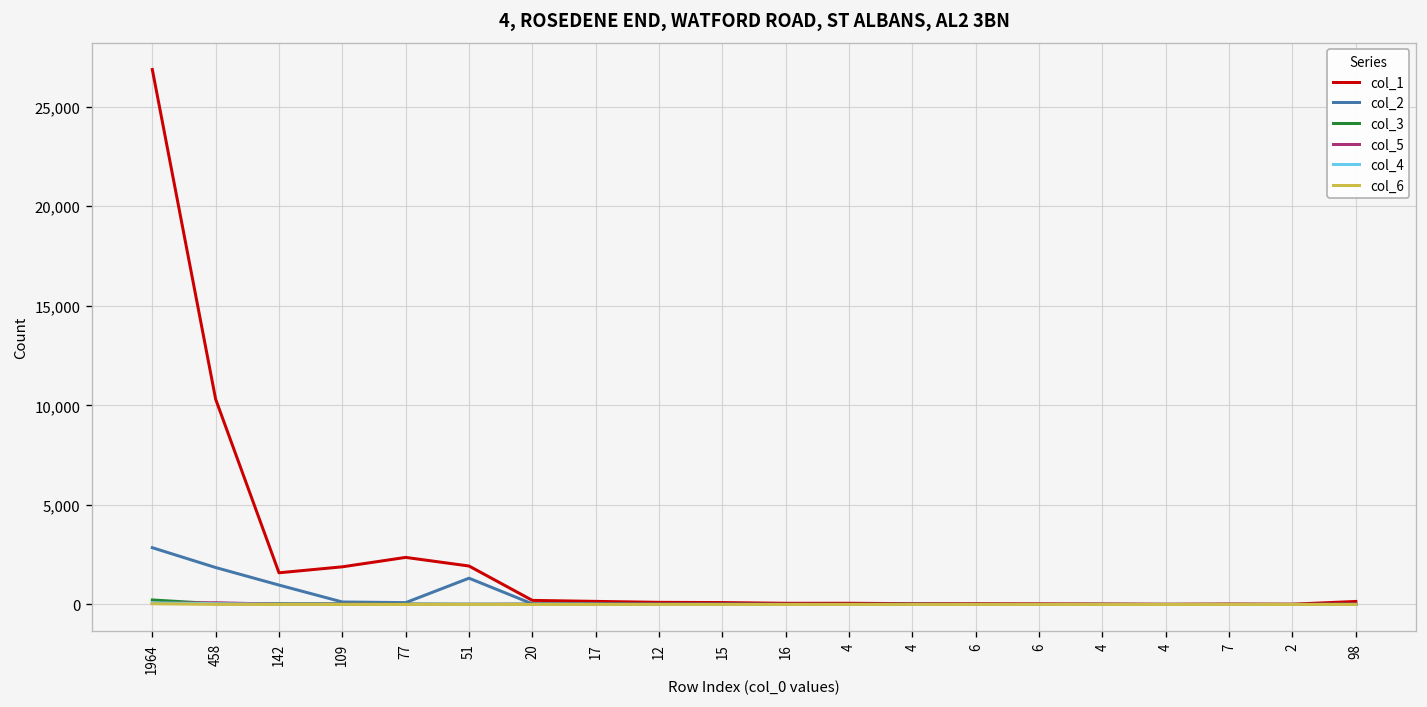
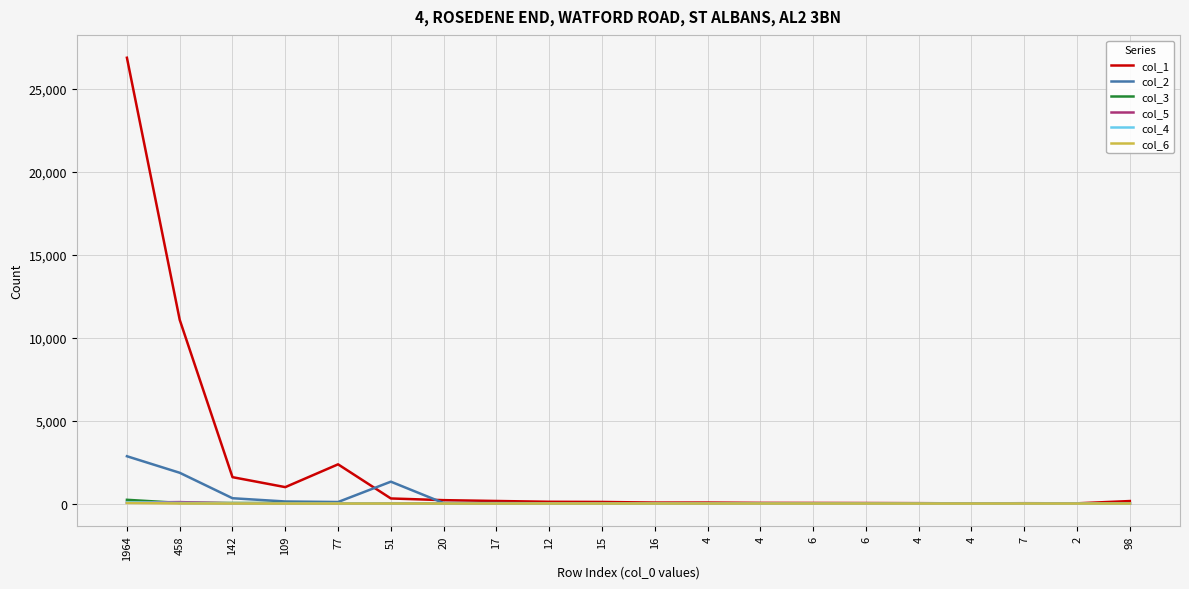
col_1, 458: 10,300 -> 11,100
col_2, 142: 1,000 -> 300
col_1, 109: 1,900 -> 1,000
col_1, 51: 1,900 -> 300
